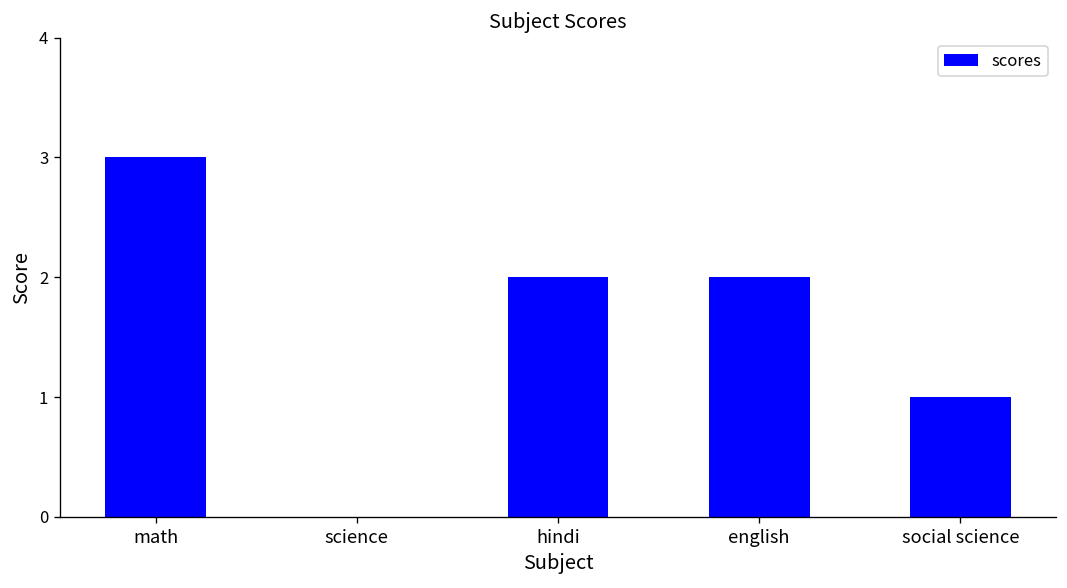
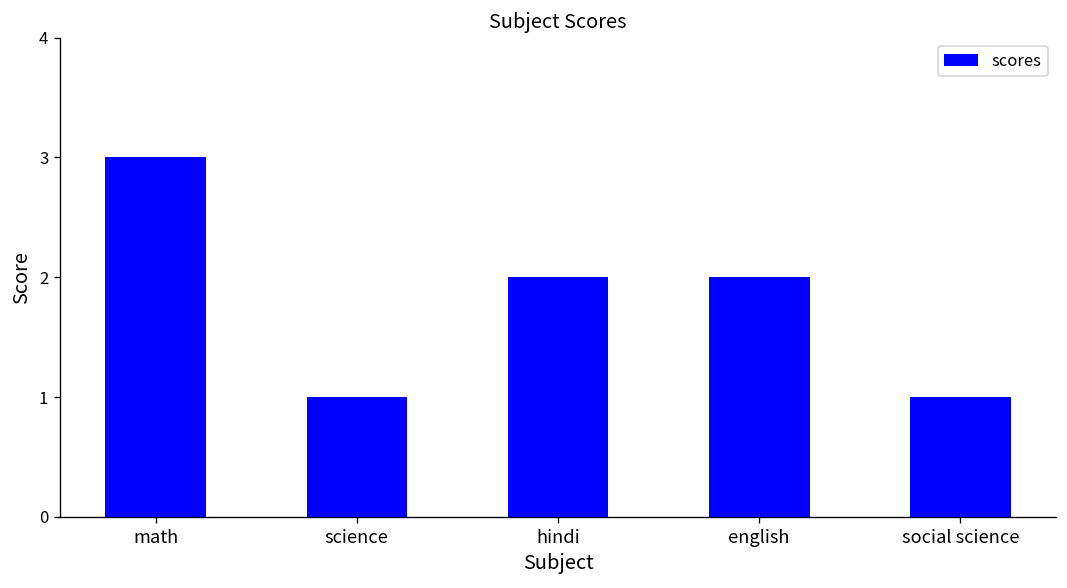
science: 0 -> 1
